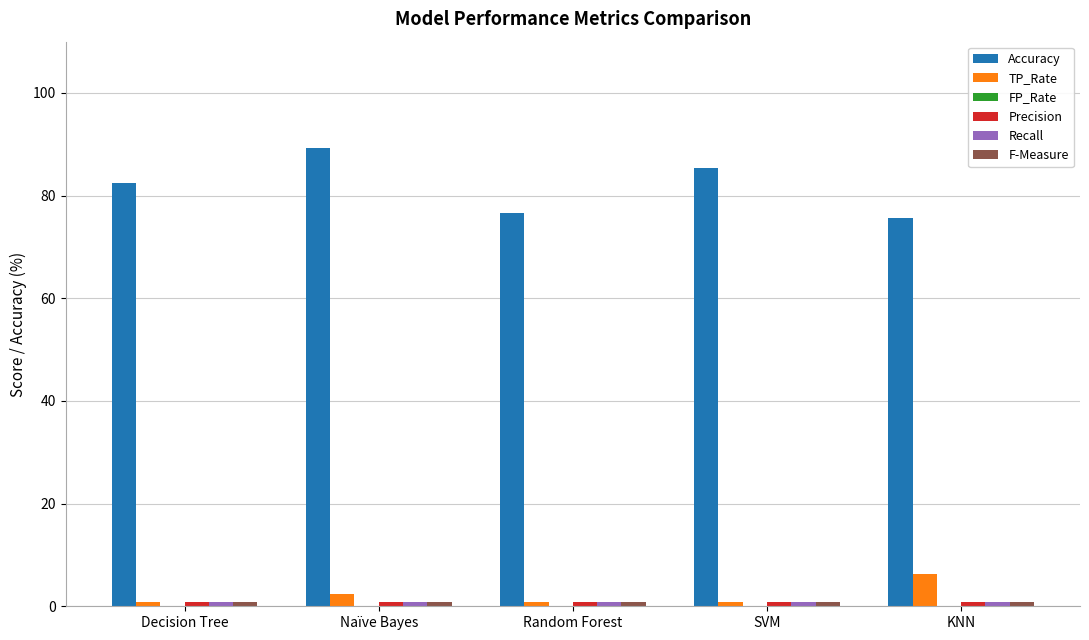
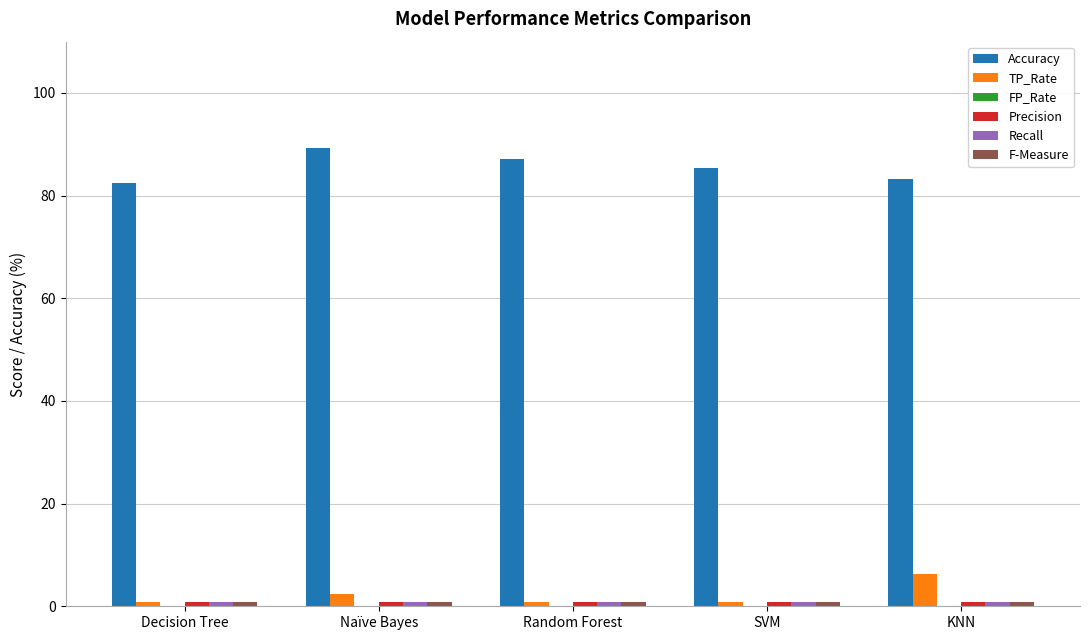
Accuracy, Random Forest: 77 -> 87
Accuracy, KNN: 76 -> 83
